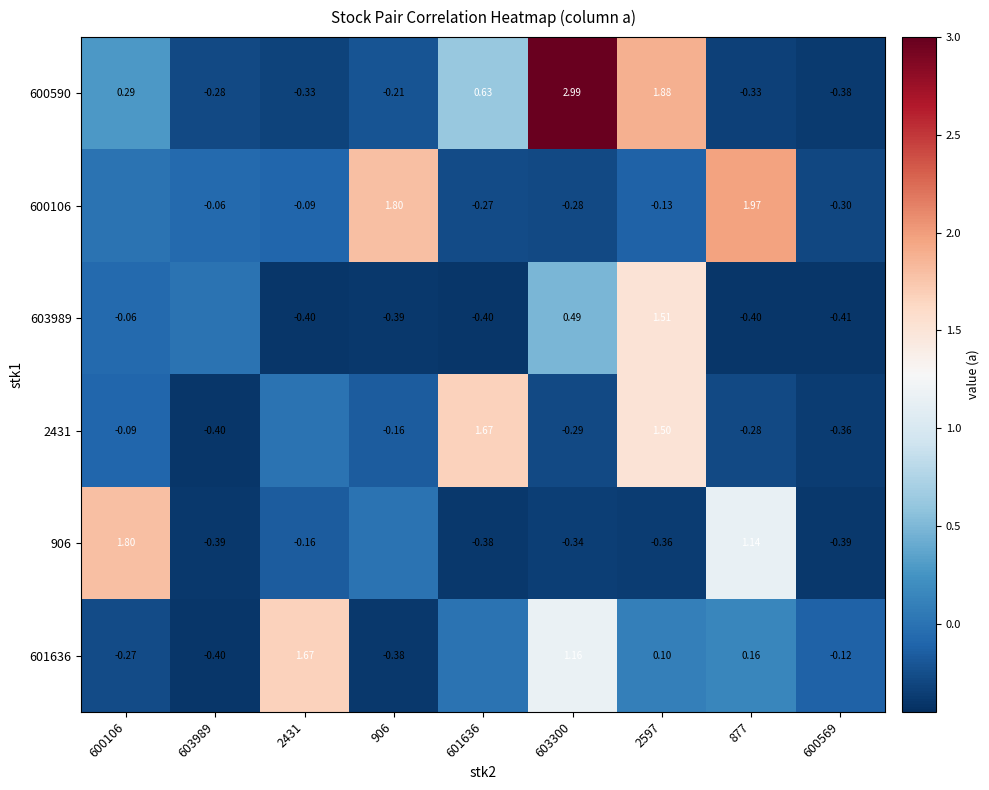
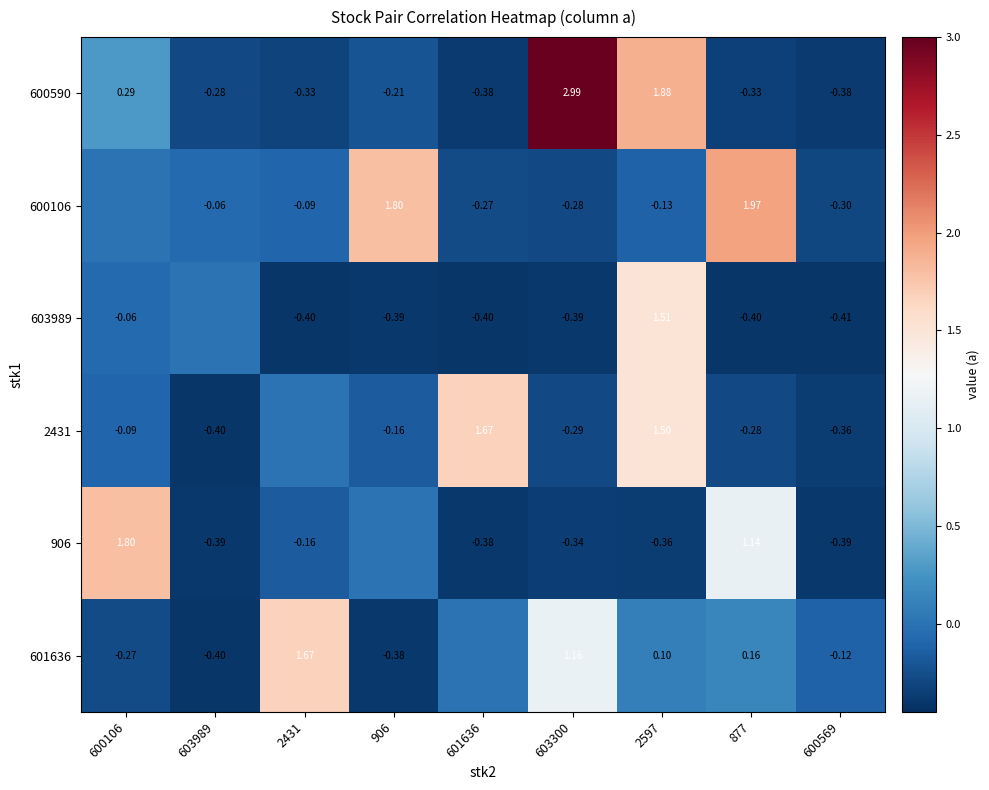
600590, 601636: 0.63 -> -0.38
603989, 603300: 0.49 -> -0.39
